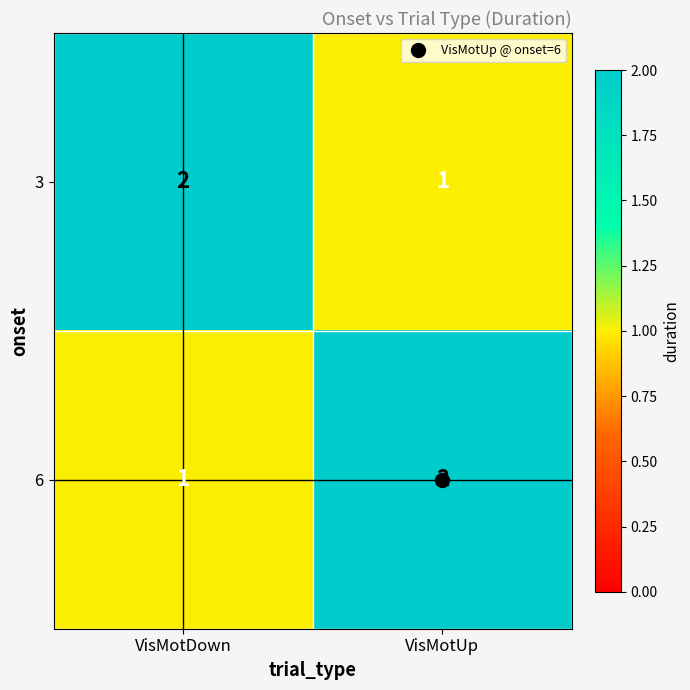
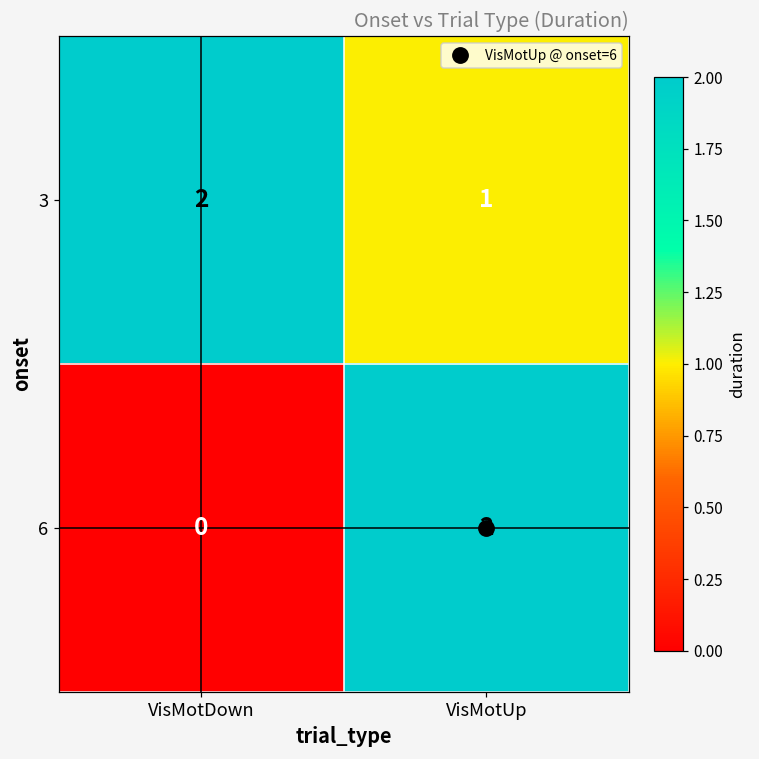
6, VisMotDown: 1 -> 0
